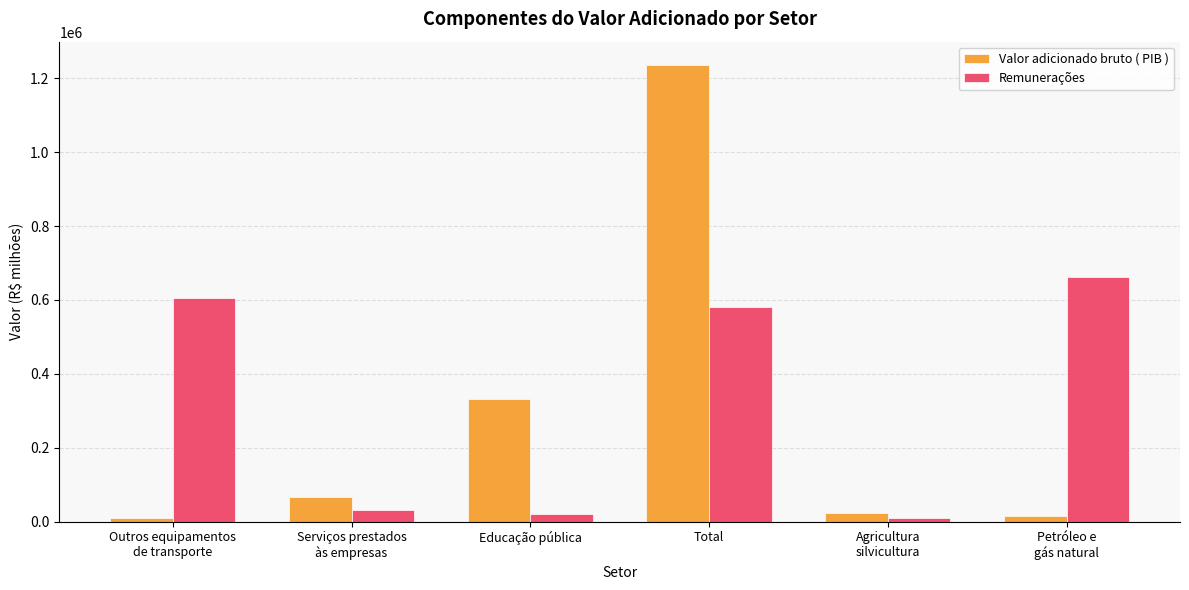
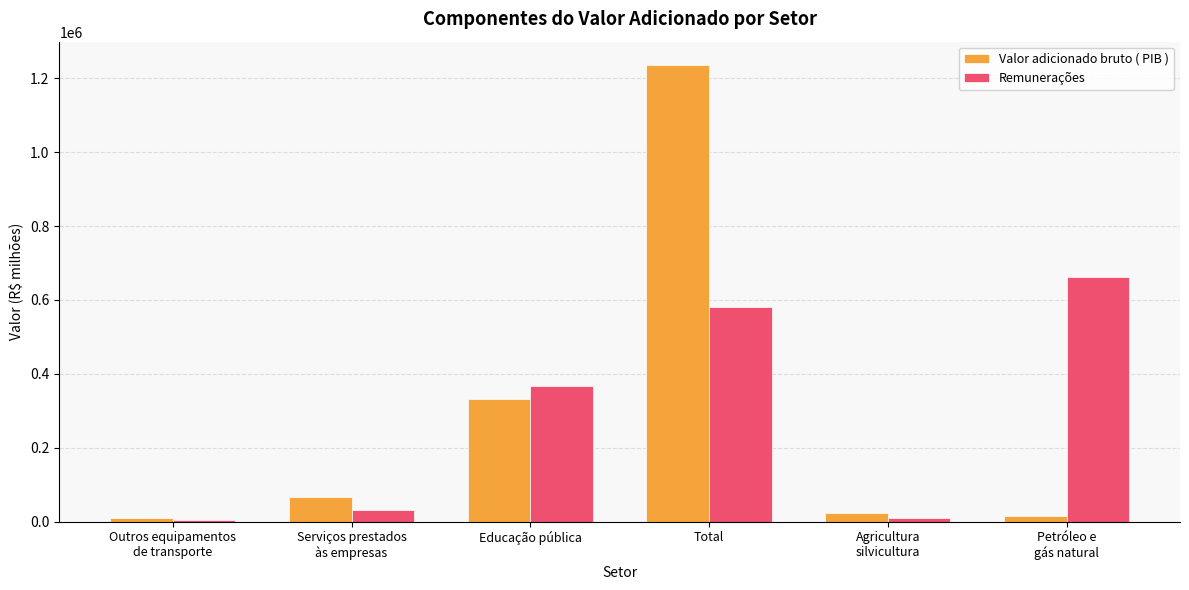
Remunerações, Outros equipamentos de transporte: 610000 -> 0
Remunerações, Educação pública: 20000 -> 370000
